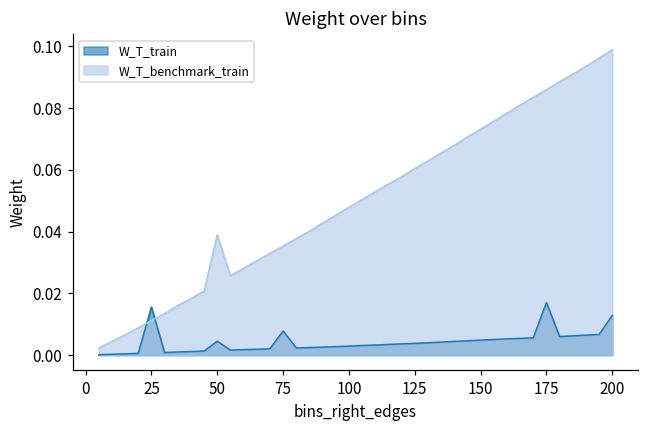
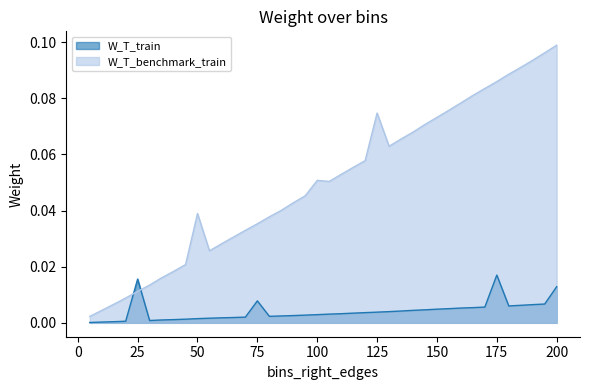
W_T_train, 50: 0.005 -> 0.002
W_T_benchmark_train, 100: 0.048 -> 0.051
W_T_benchmark_train, 125: 0.060 -> 0.075
